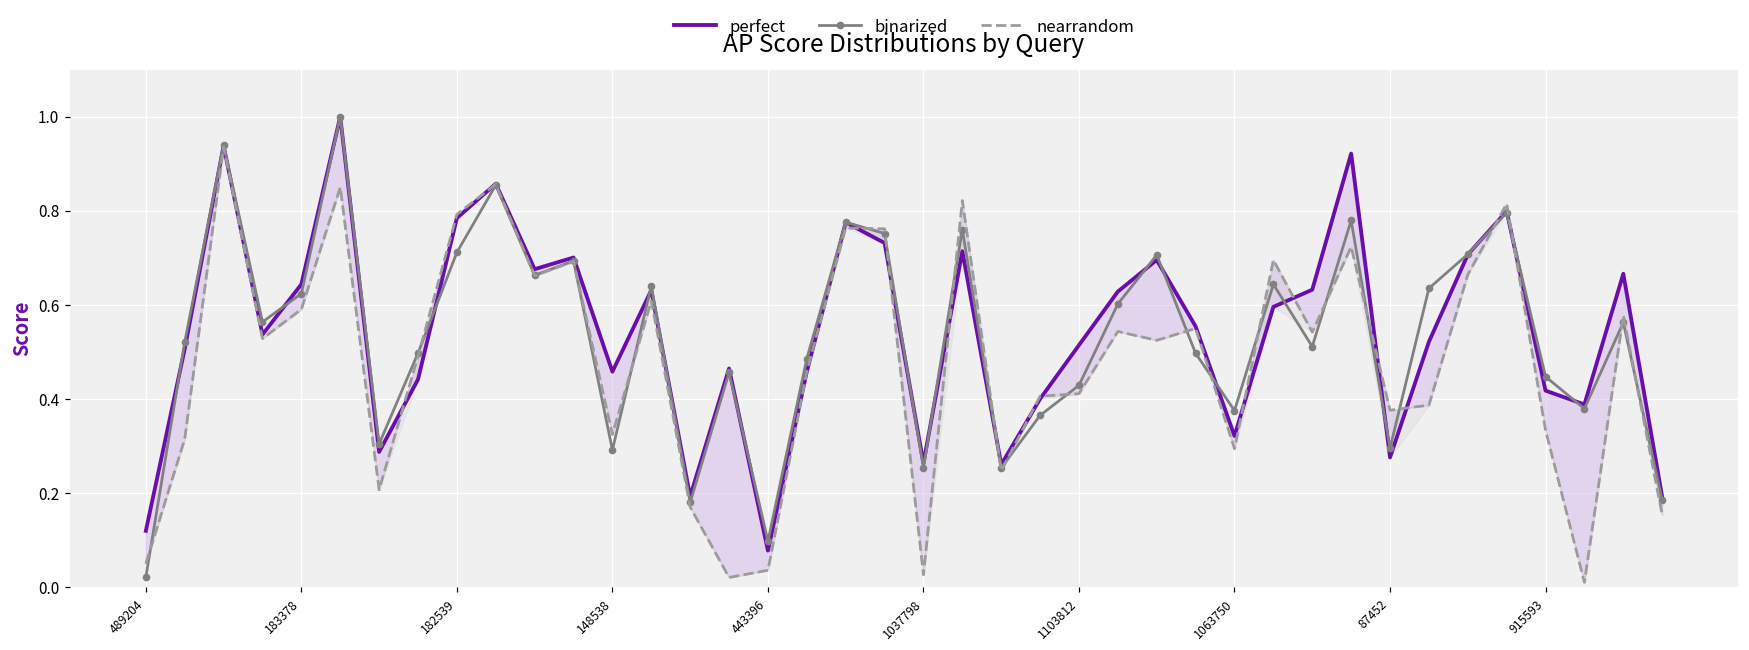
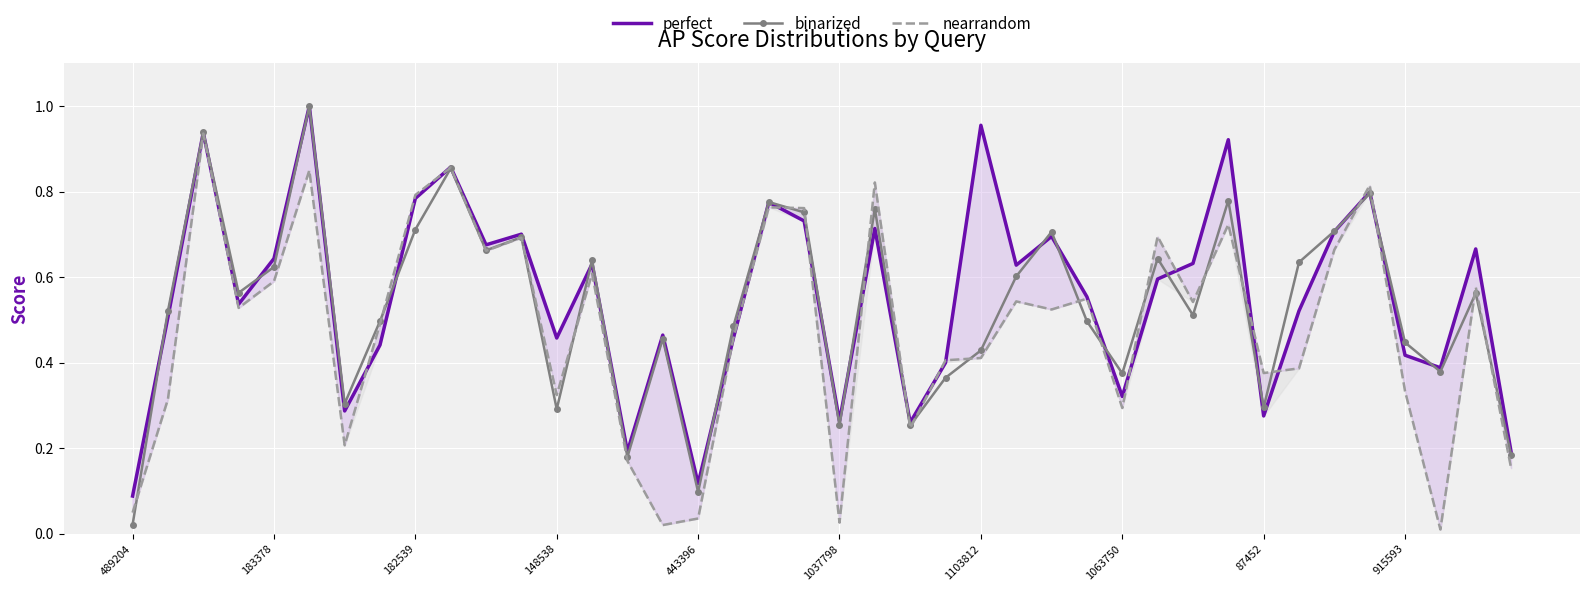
perfect, 489204: 0.12 -> 0.09
perfect, 443396: 0.08 -> 0.12
perfect, 1103812: 0.51 -> 0.96
